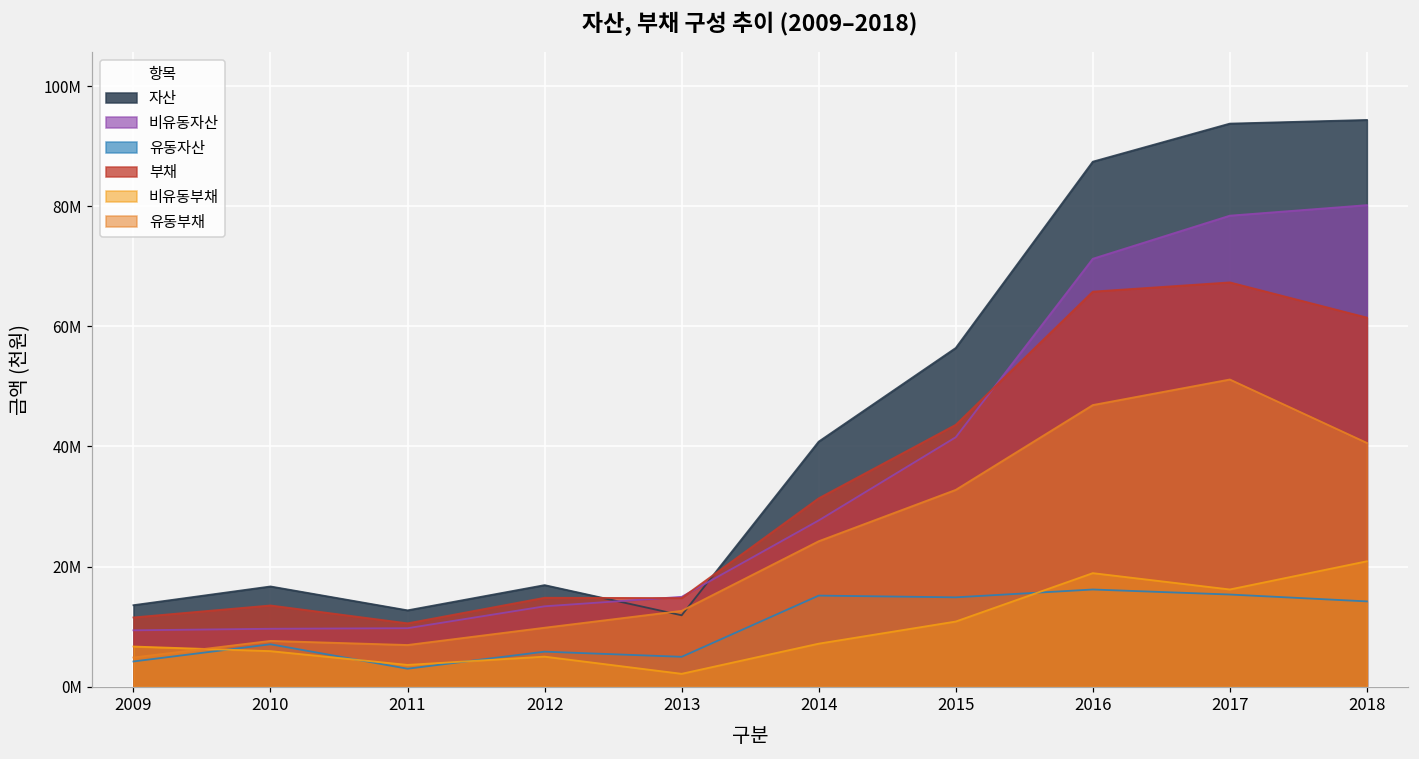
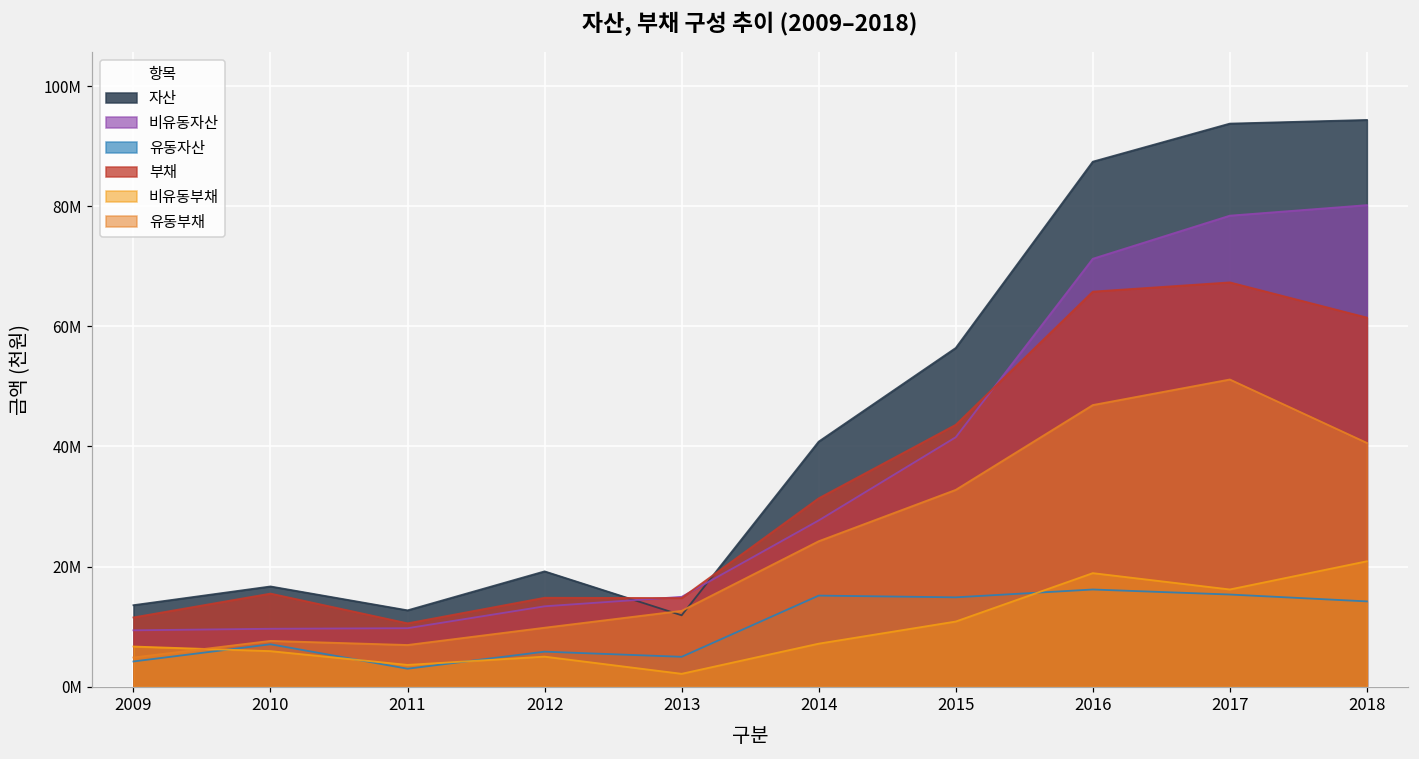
부채, 2010: 14000000 -> 15000000
자산, 2012: 17000000 -> 19000000
